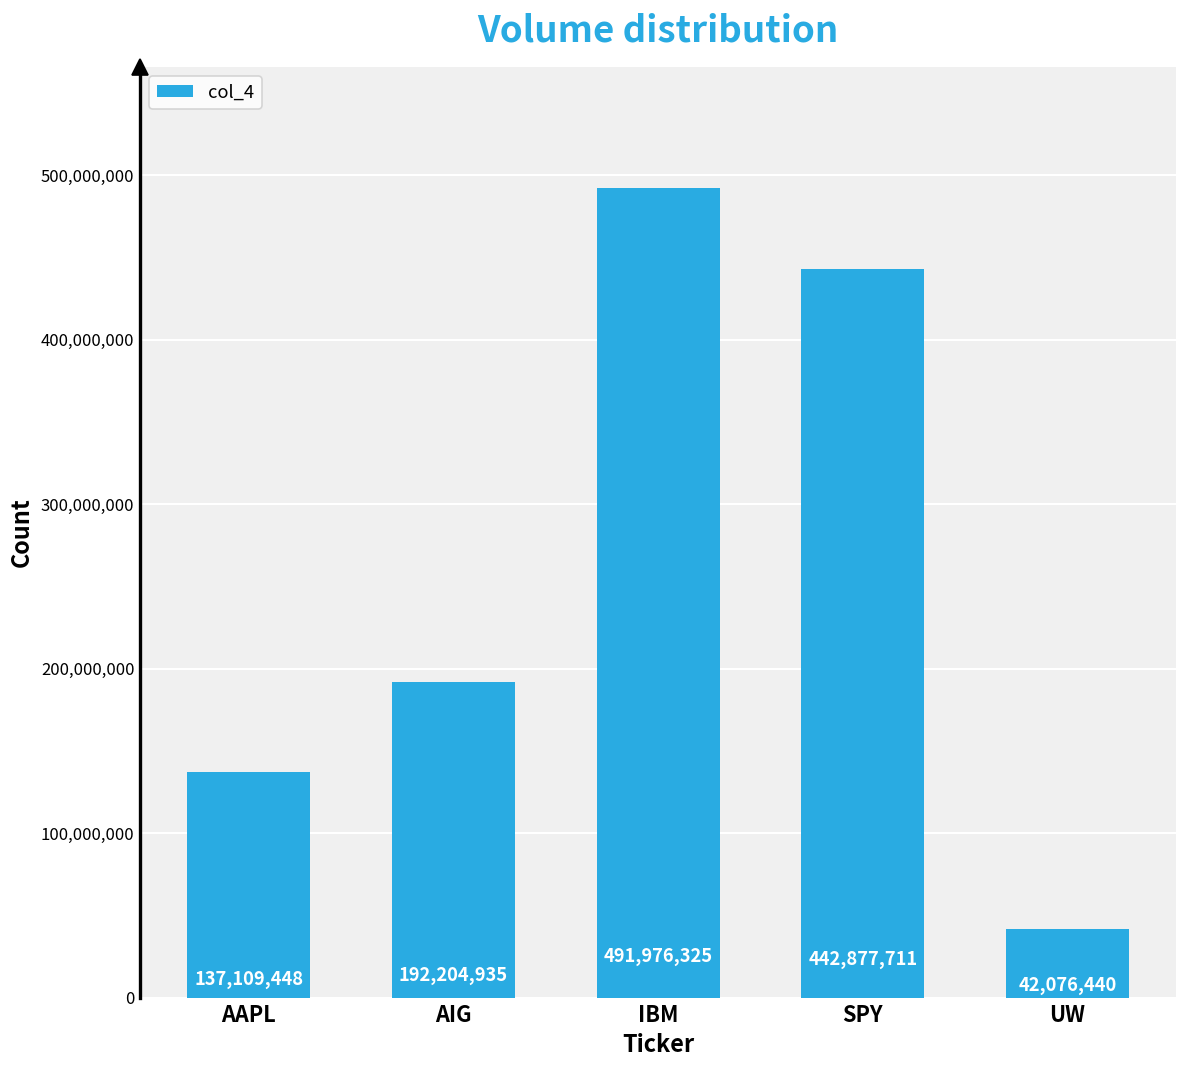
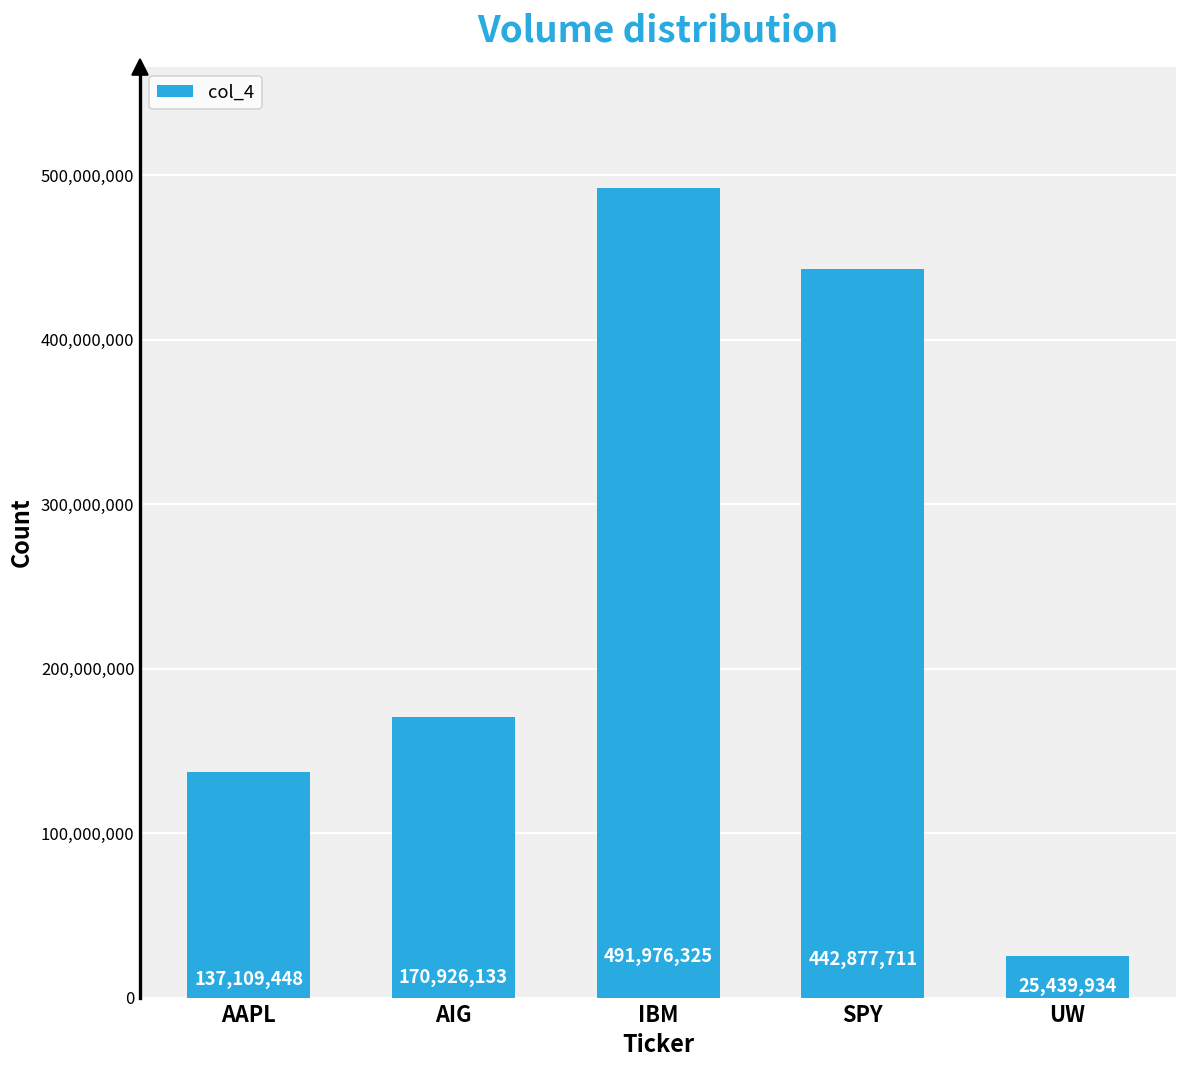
AIG: 192,204,935 -> 170,926,133
UW: 42,076,440 -> 25,439,934
